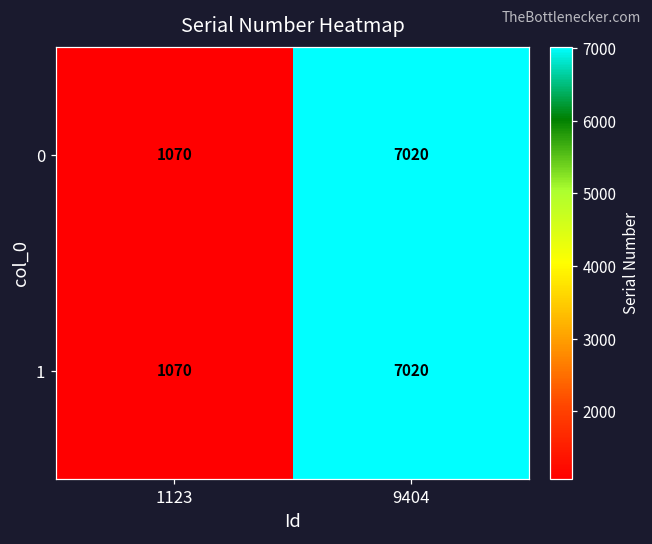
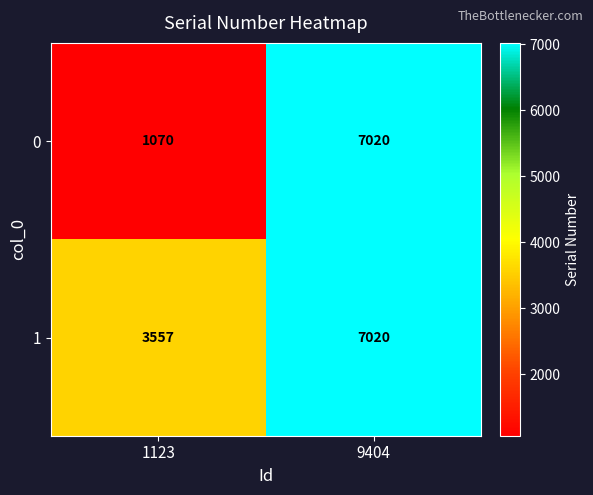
1, 1123: 1070 -> 3557
